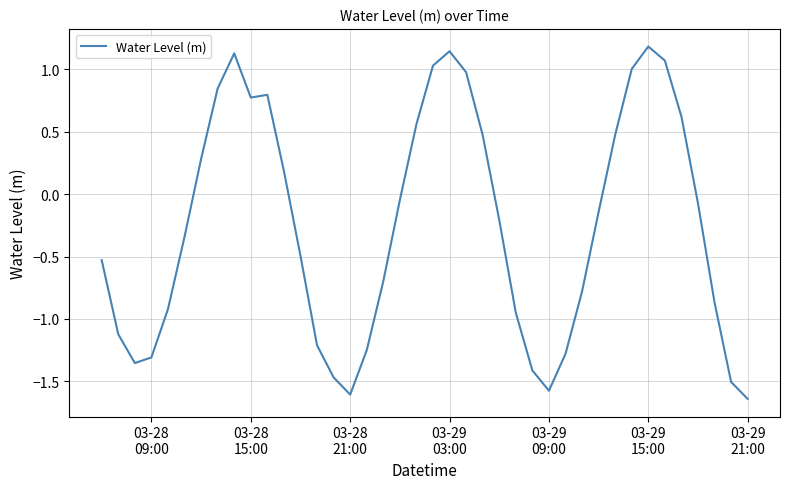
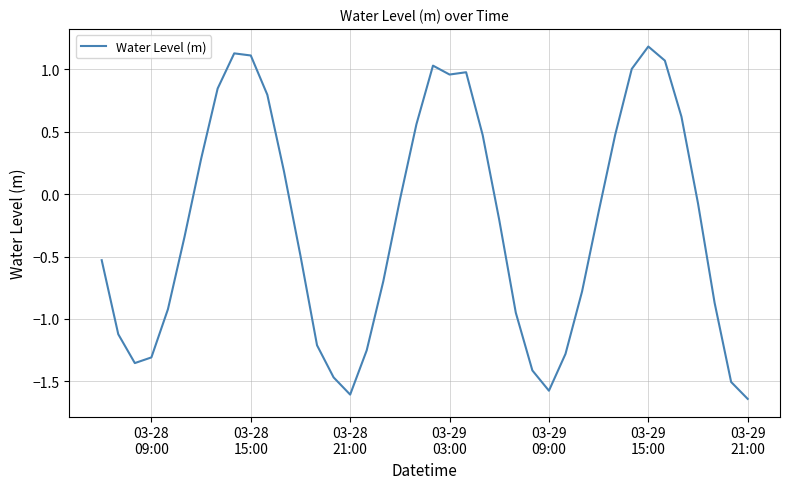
03-28 15:00: 0.77 -> 1.11
03-29 03:00: 1.14 -> 0.96
